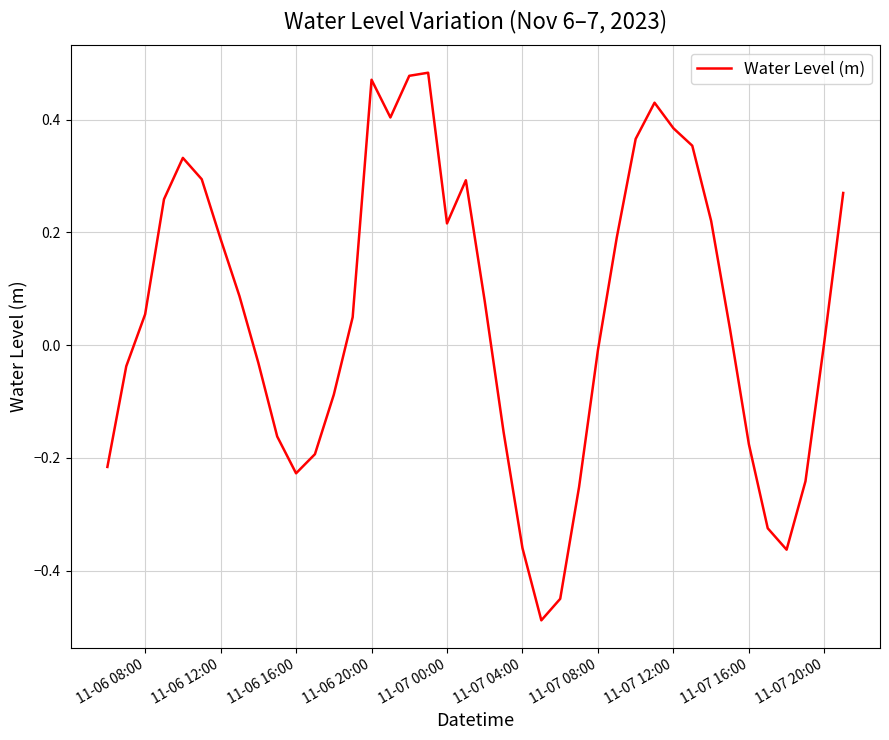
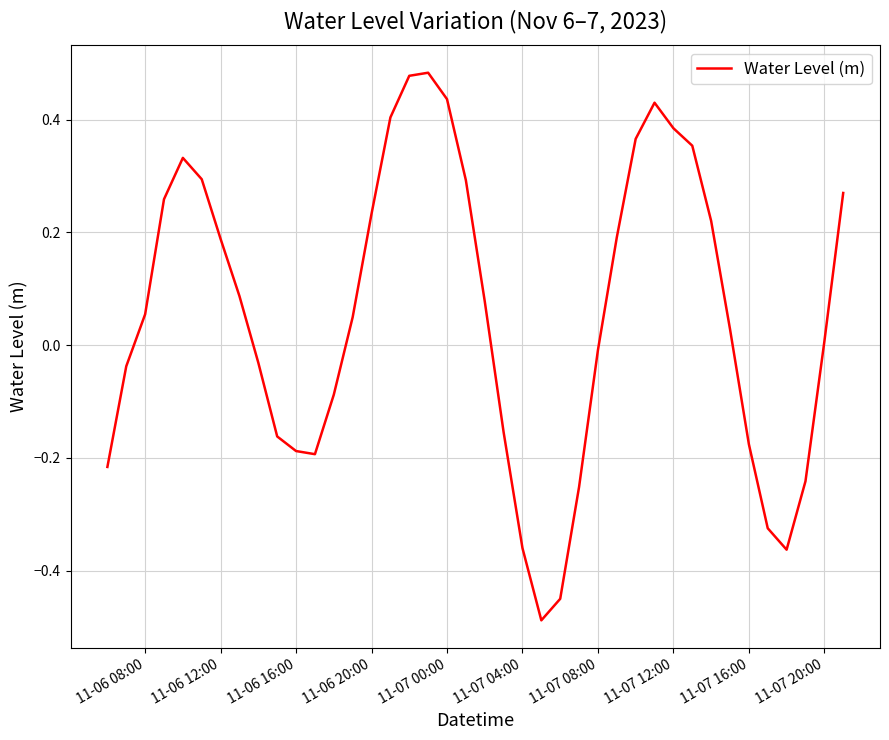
11-06 16:00: -0.23 -> -0.19
11-06 20:00: 0.47 -> 0.23
11-07 00:00: 0.22 -> 0.44
